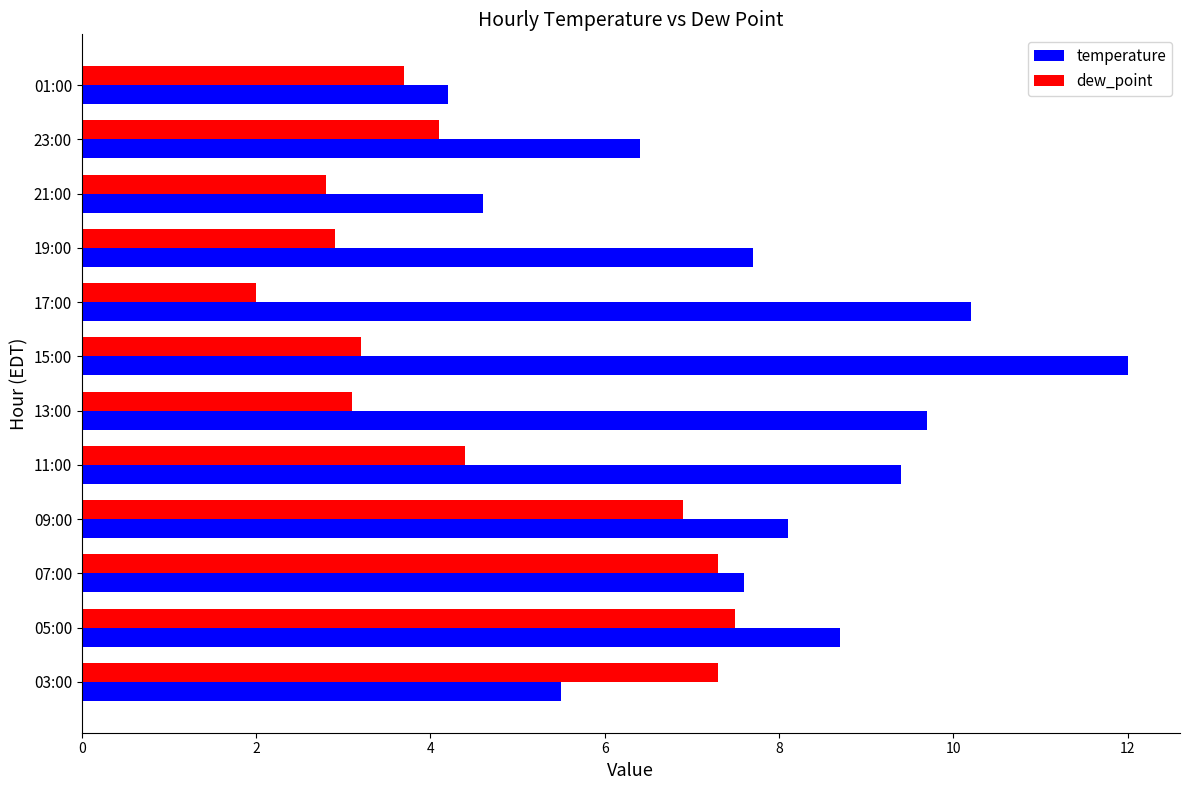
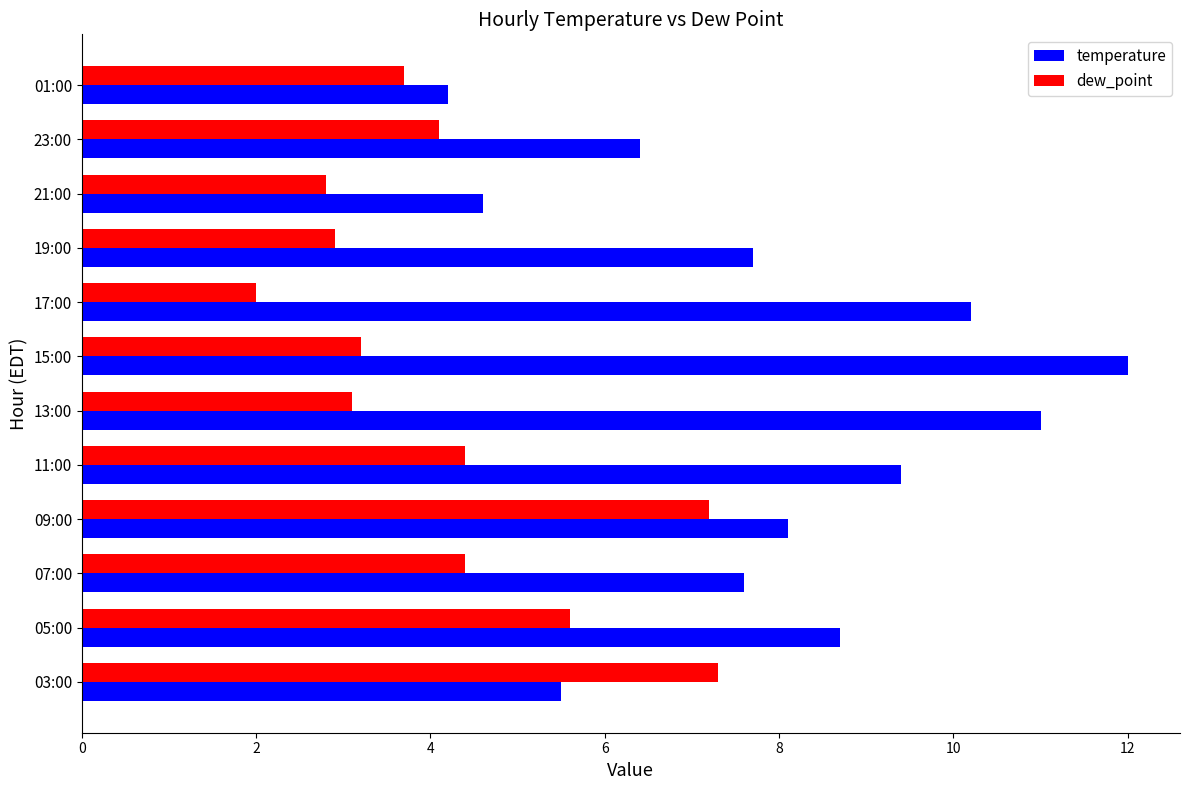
temperature, 13:00: 9.7 -> 11.0
dew_point, 09:00: 6.9 -> 7.2
dew_point, 07:00: 7.3 -> 4.4
dew_point, 05:00: 7.5 -> 5.6
